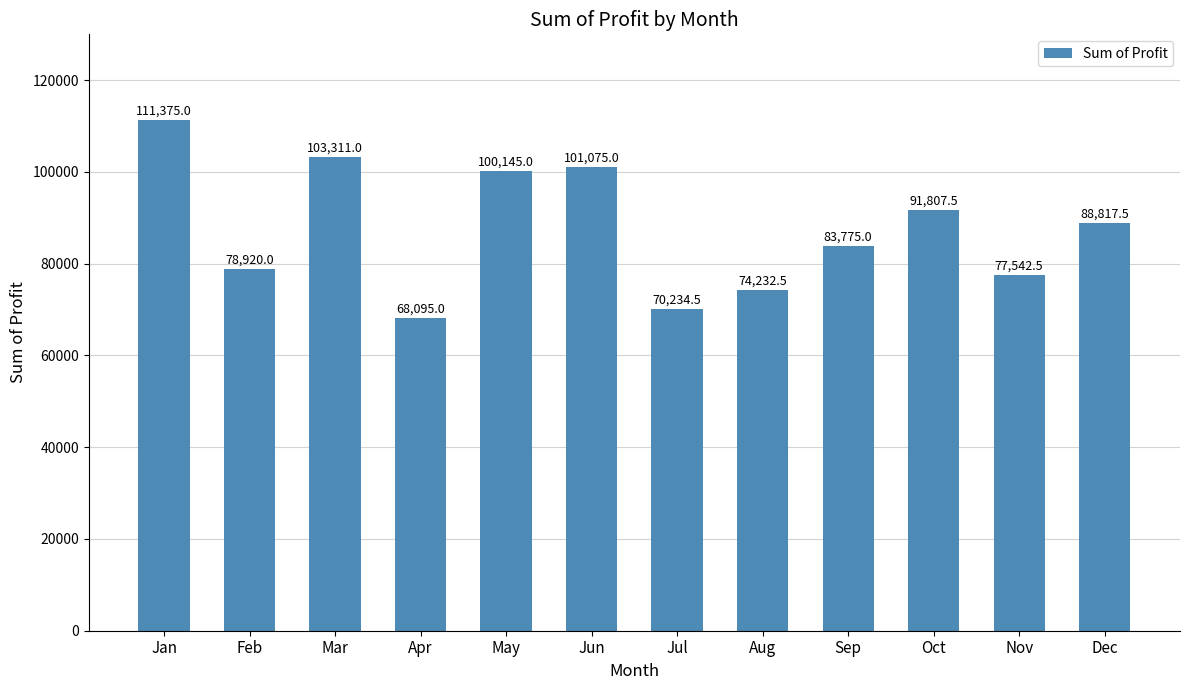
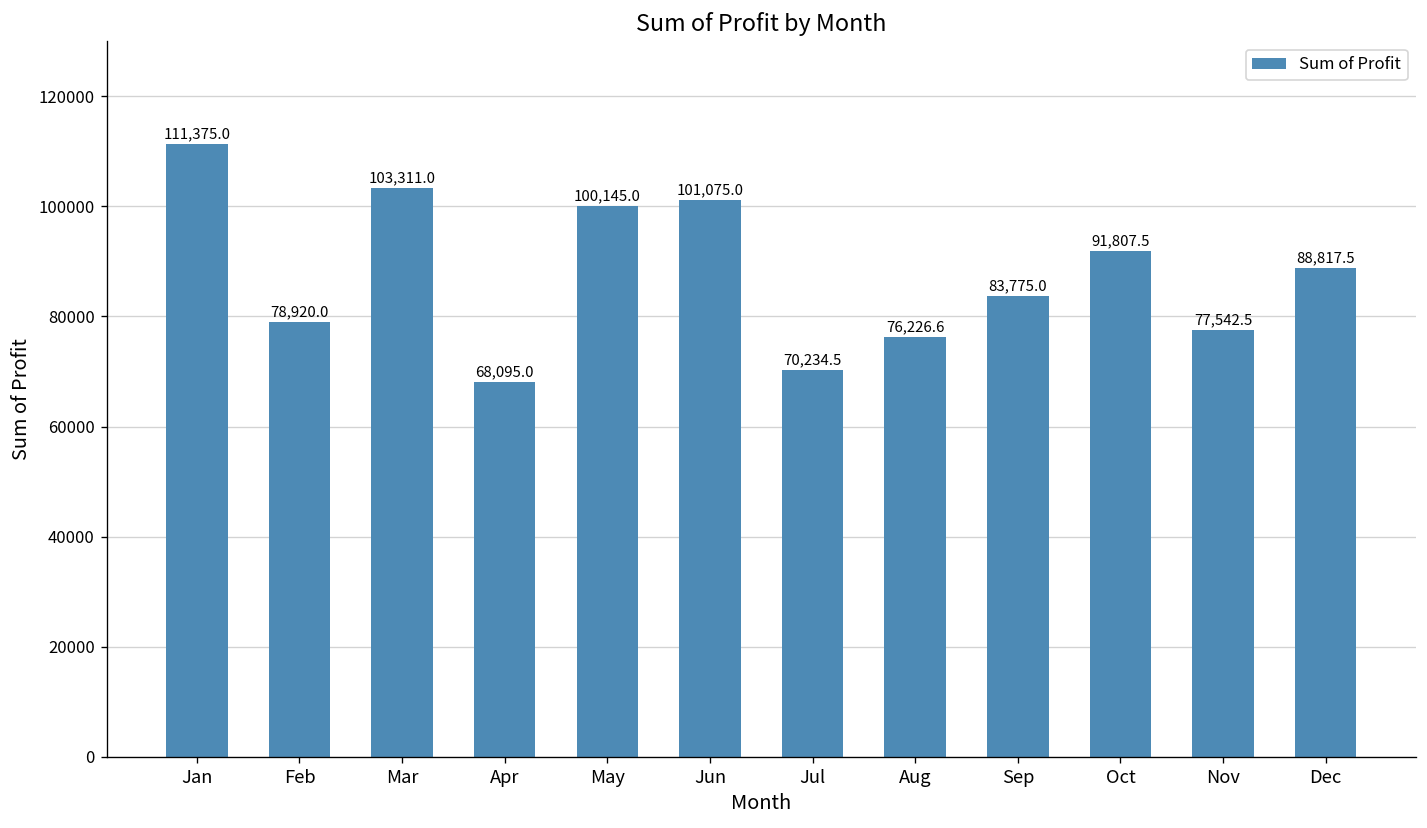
Aug: 74,232.5 -> 76,226.6
